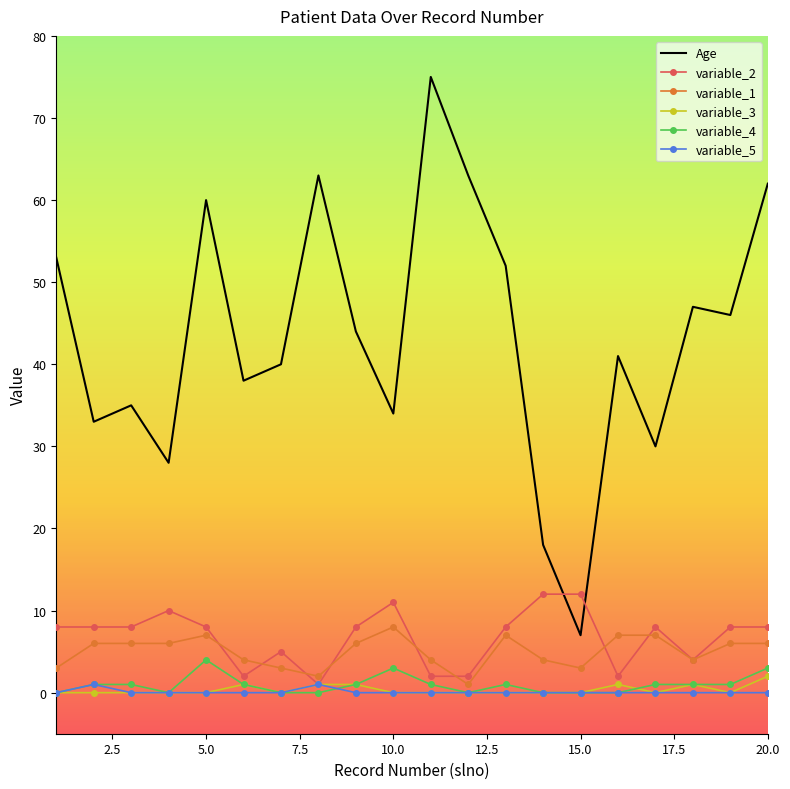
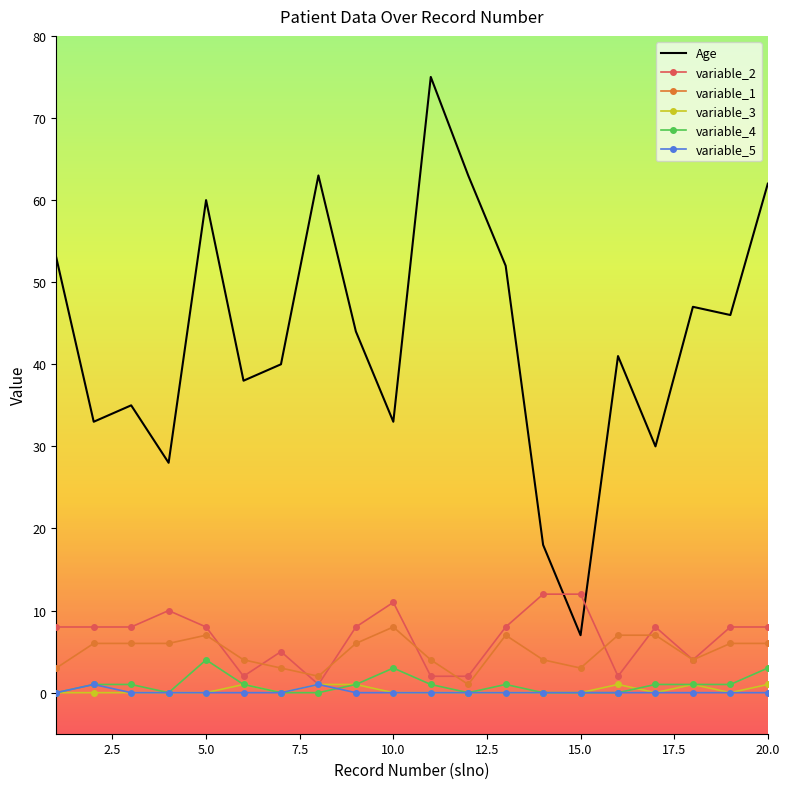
Age, 10.0: 34 -> 33
variable_3, 20.0: 2 -> 1
